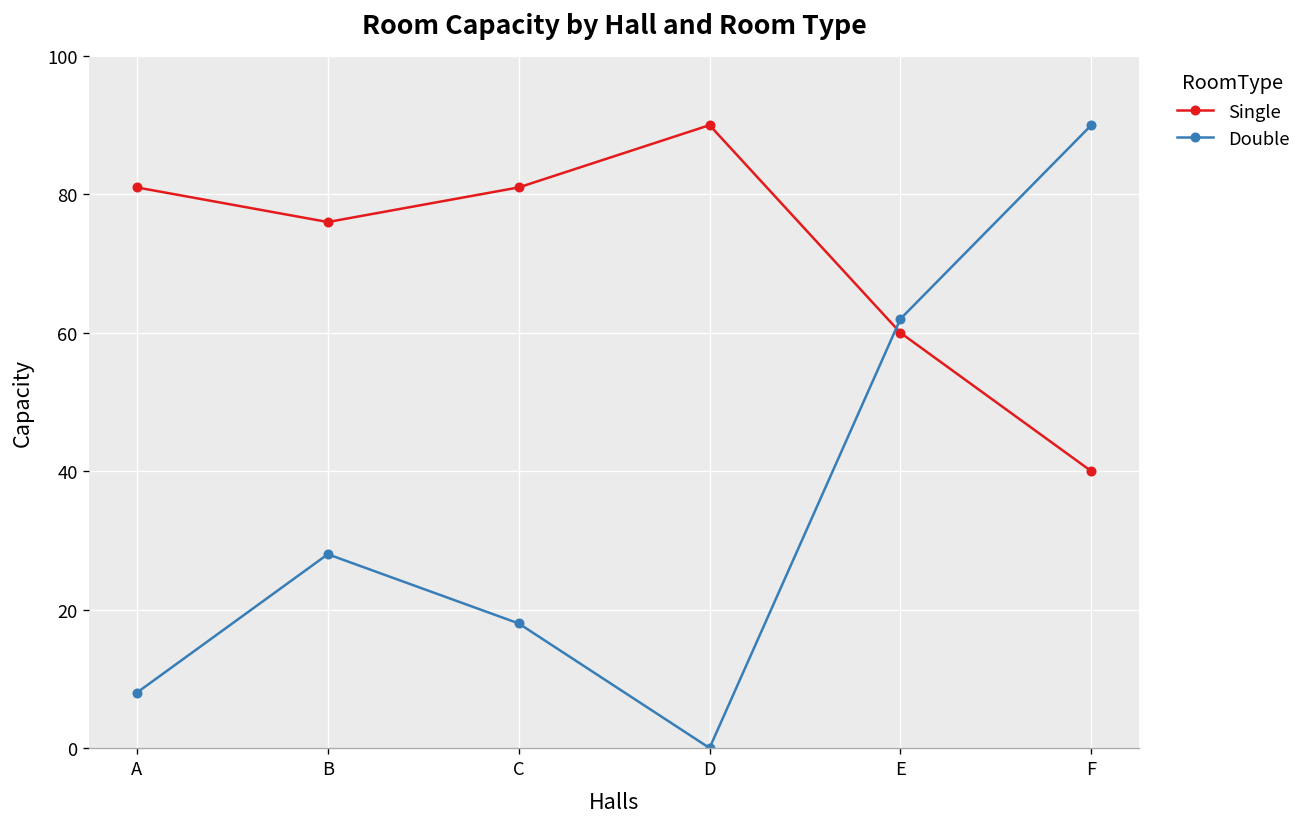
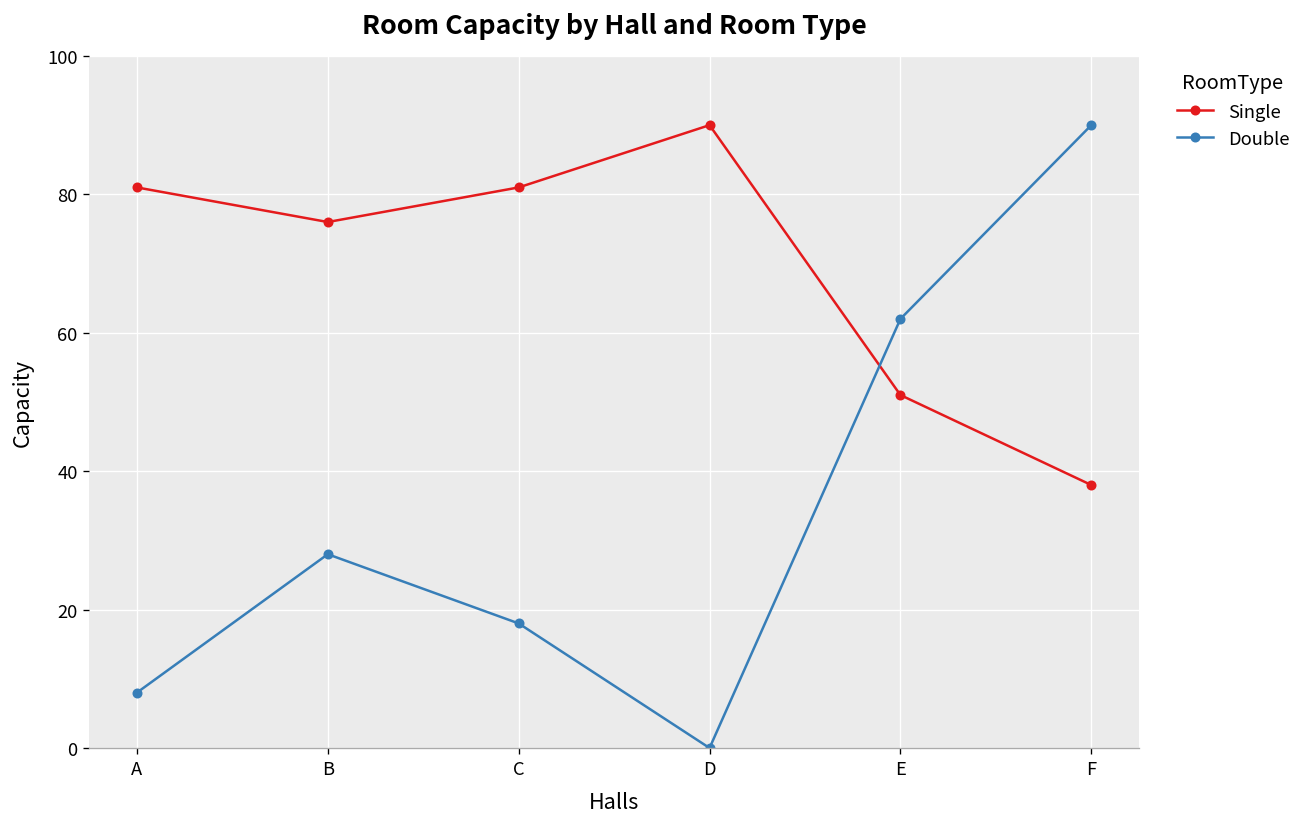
Single, E: 60 -> 51
Single, F: 40 -> 38
